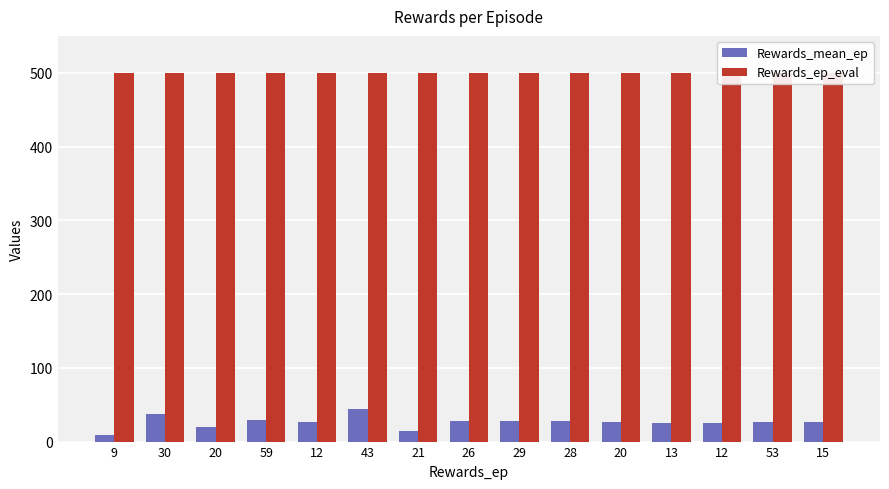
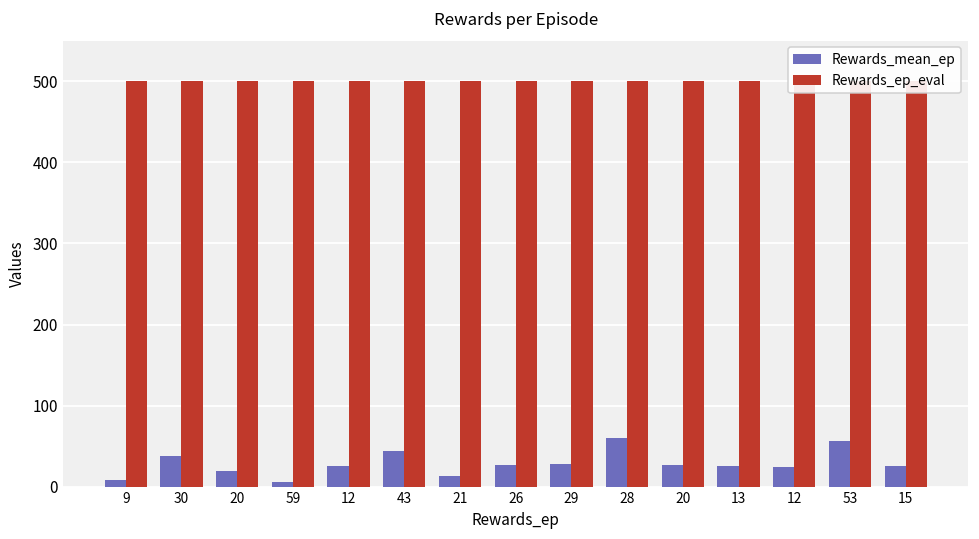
Rewards_mean_ep, 59: 30 -> 10
Rewards_mean_ep, 28: 30 -> 60
Rewards_mean_ep, 53: 30 -> 60
